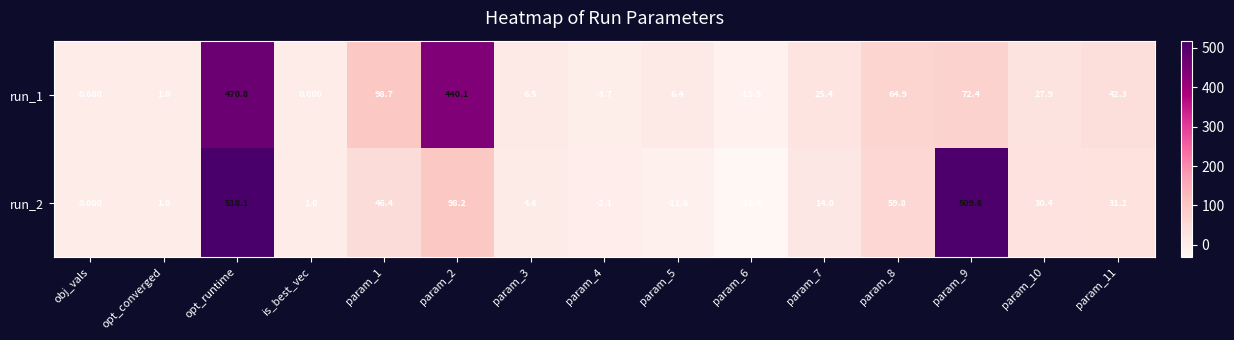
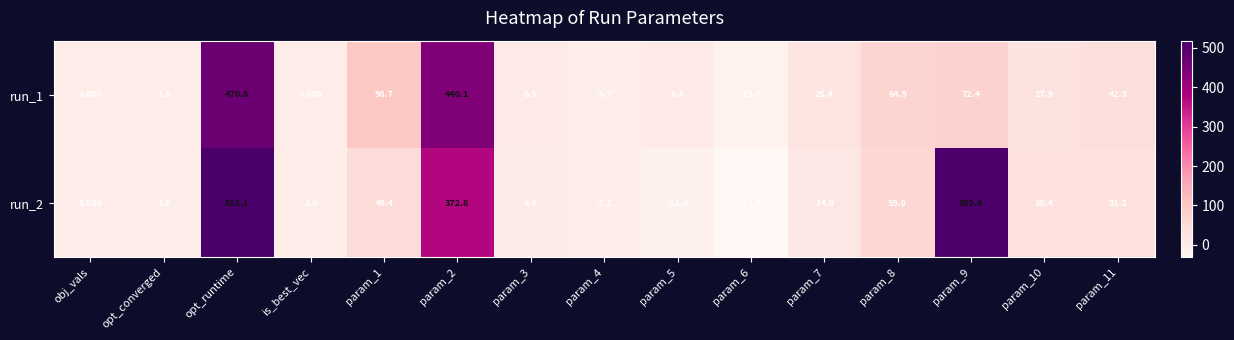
run_2, param_2: 98.2 -> 372.8
